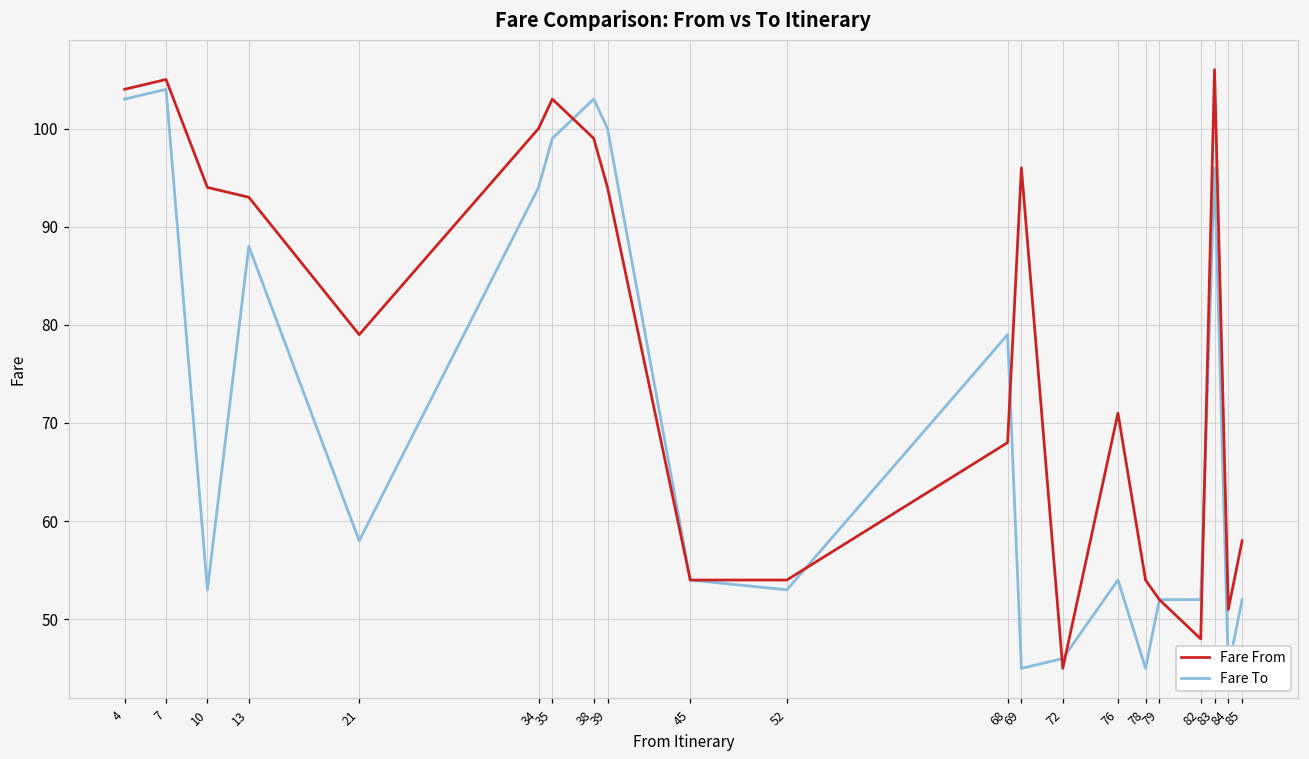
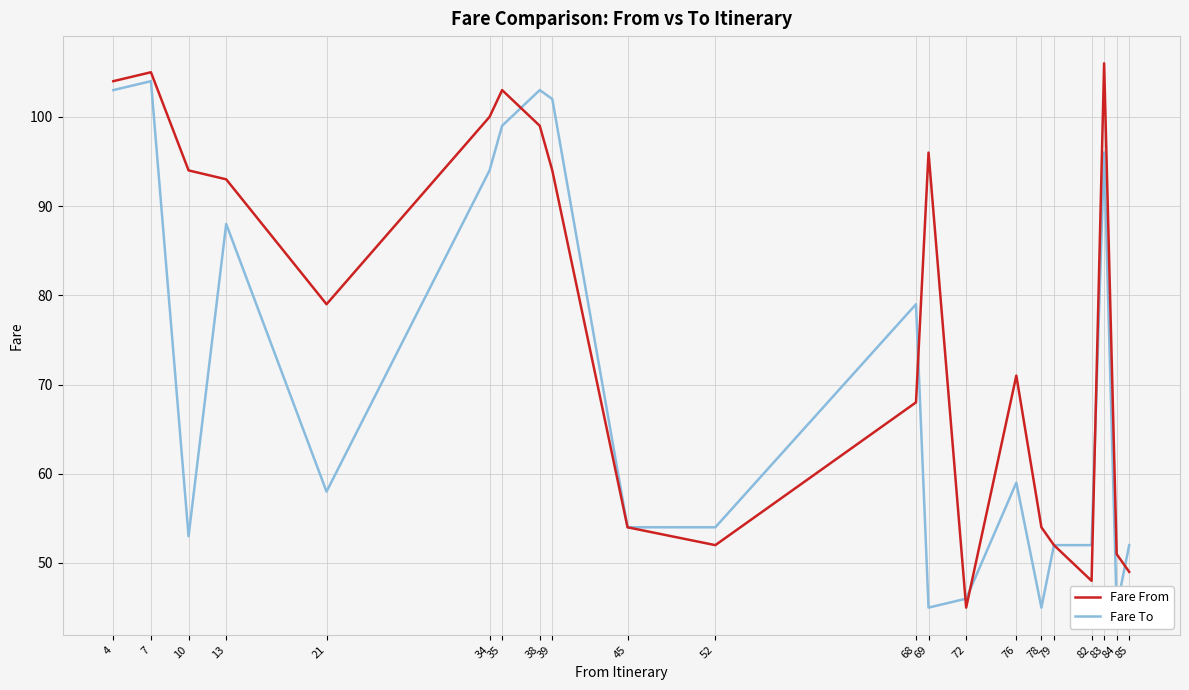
Fare To, 39: 100 -> 102
Fare From, 52: 54 -> 52
Fare To, 52: 53 -> 54
Fare To, 76: 54 -> 59
Fare From, 85: 58 -> 49
